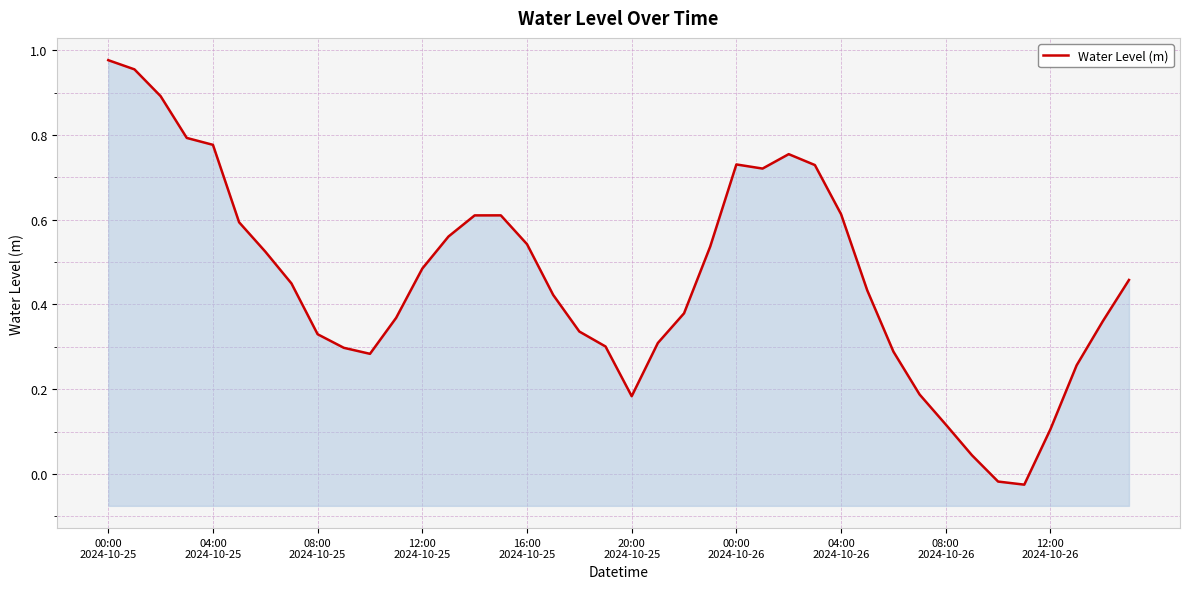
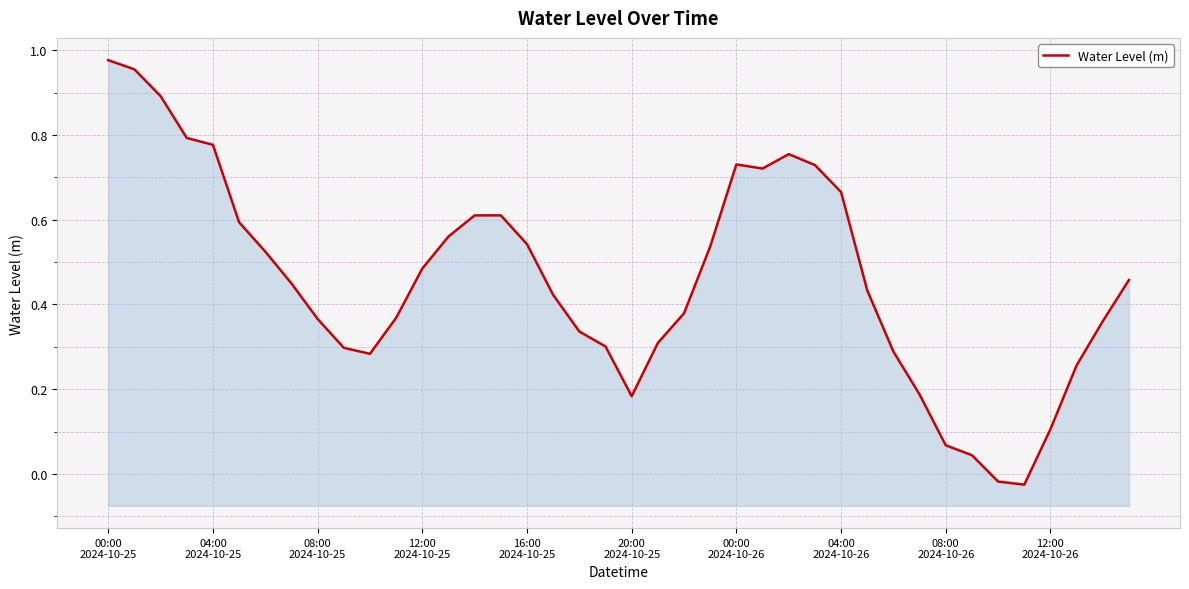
08:00 2024-10-25: 0.33 -> 0.37
04:00 2024-10-26: 0.61 -> 0.67
08:00 2024-10-26: 0.12 -> 0.07
